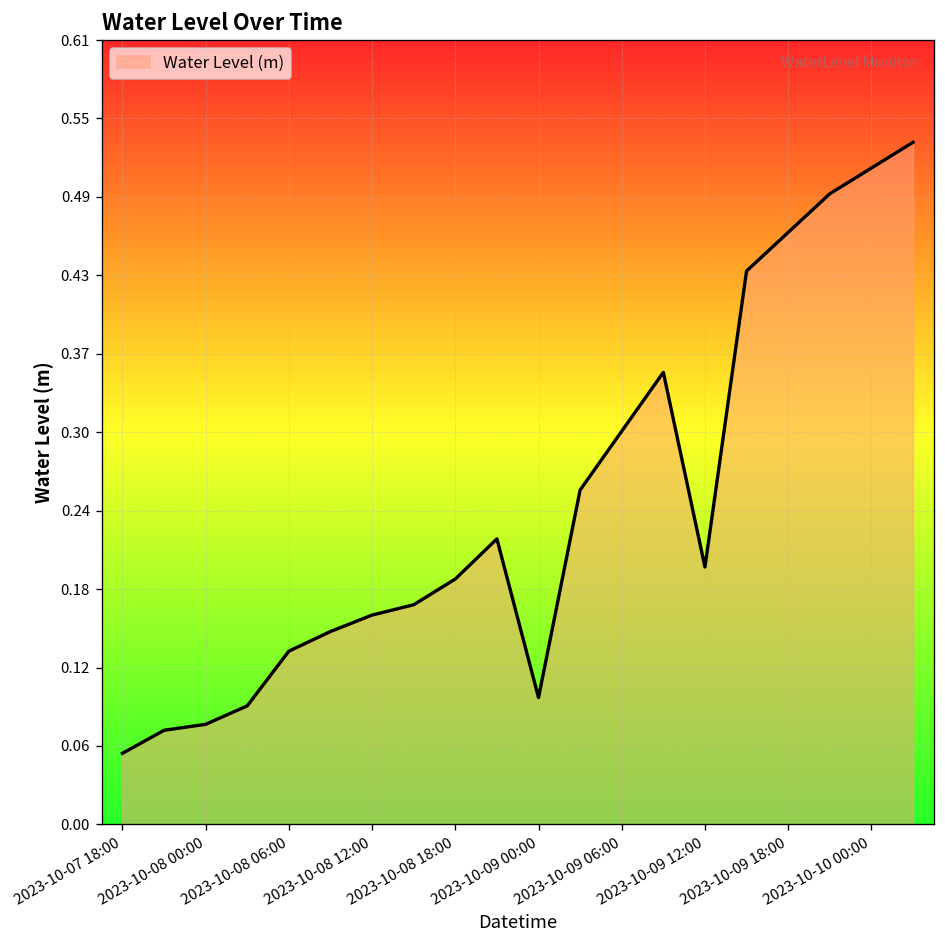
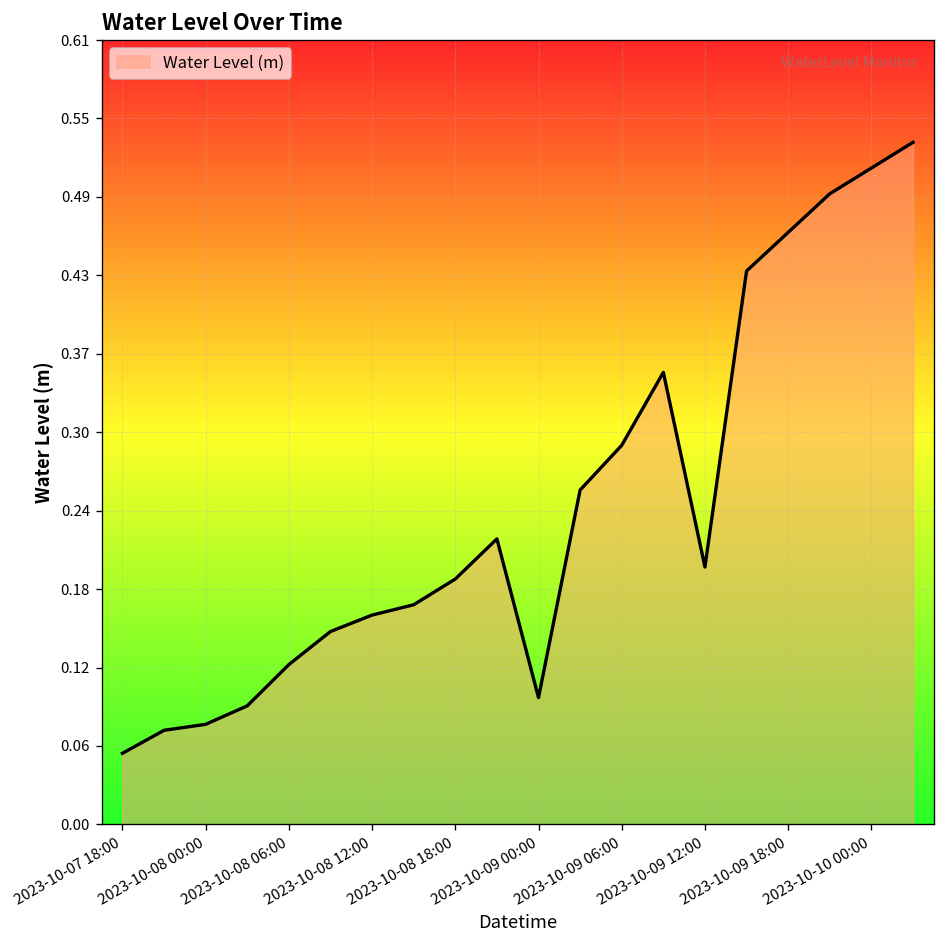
2023-10-08 06:00: 0.135 -> 0.124
2023-10-09 06:00: 0.306 -> 0.295
